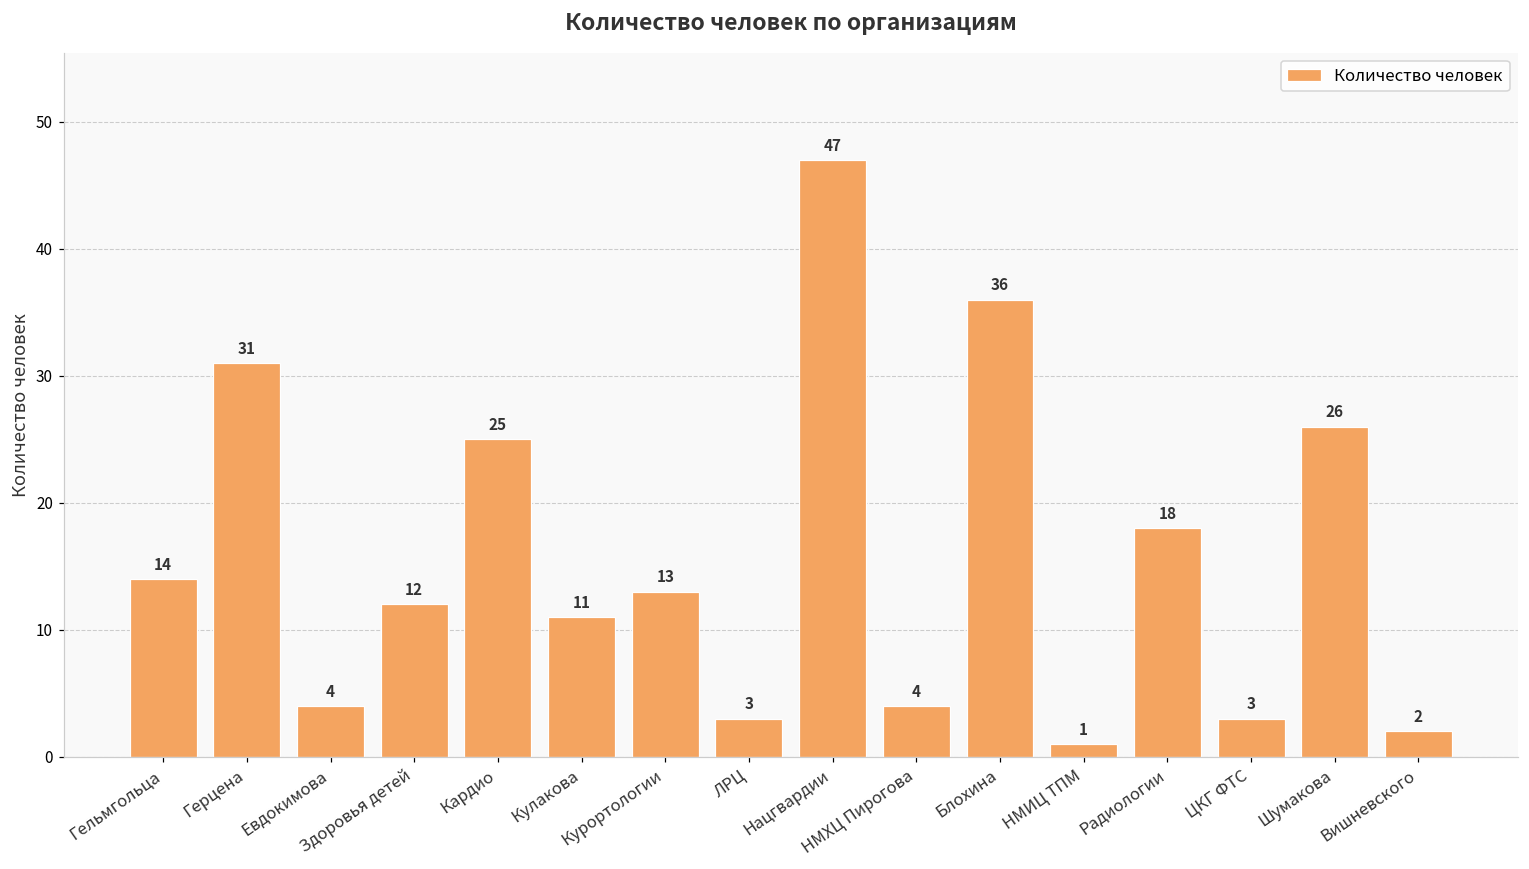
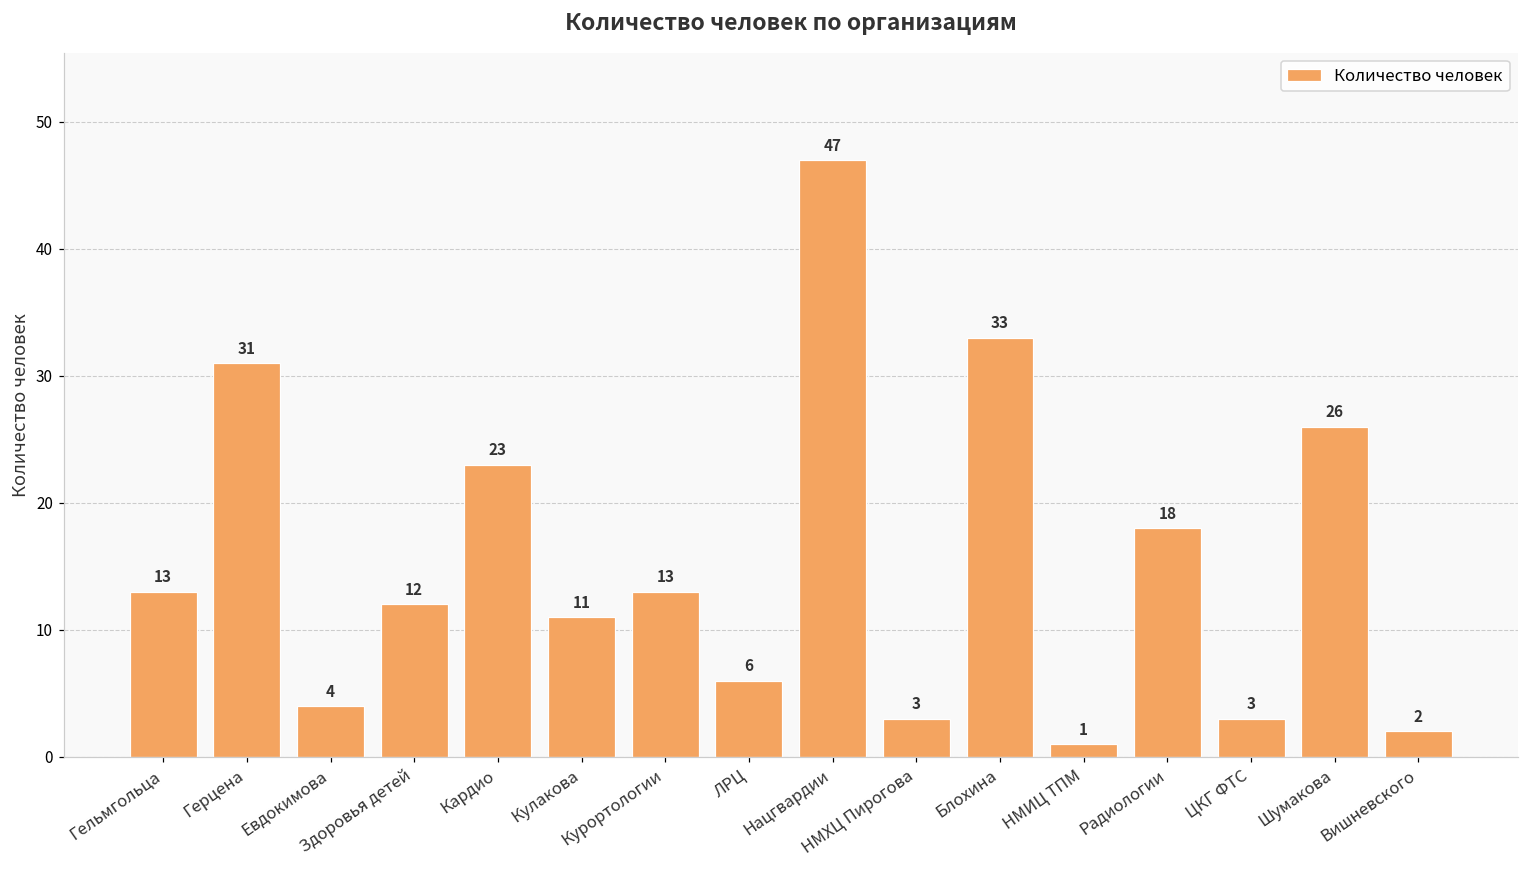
Гельмгольца: 14 -> 13
Кардио: 25 -> 23
ЛРЦ: 3 -> 6
НМХЦ Пирогова: 4 -> 3
Блохина: 36 -> 33
